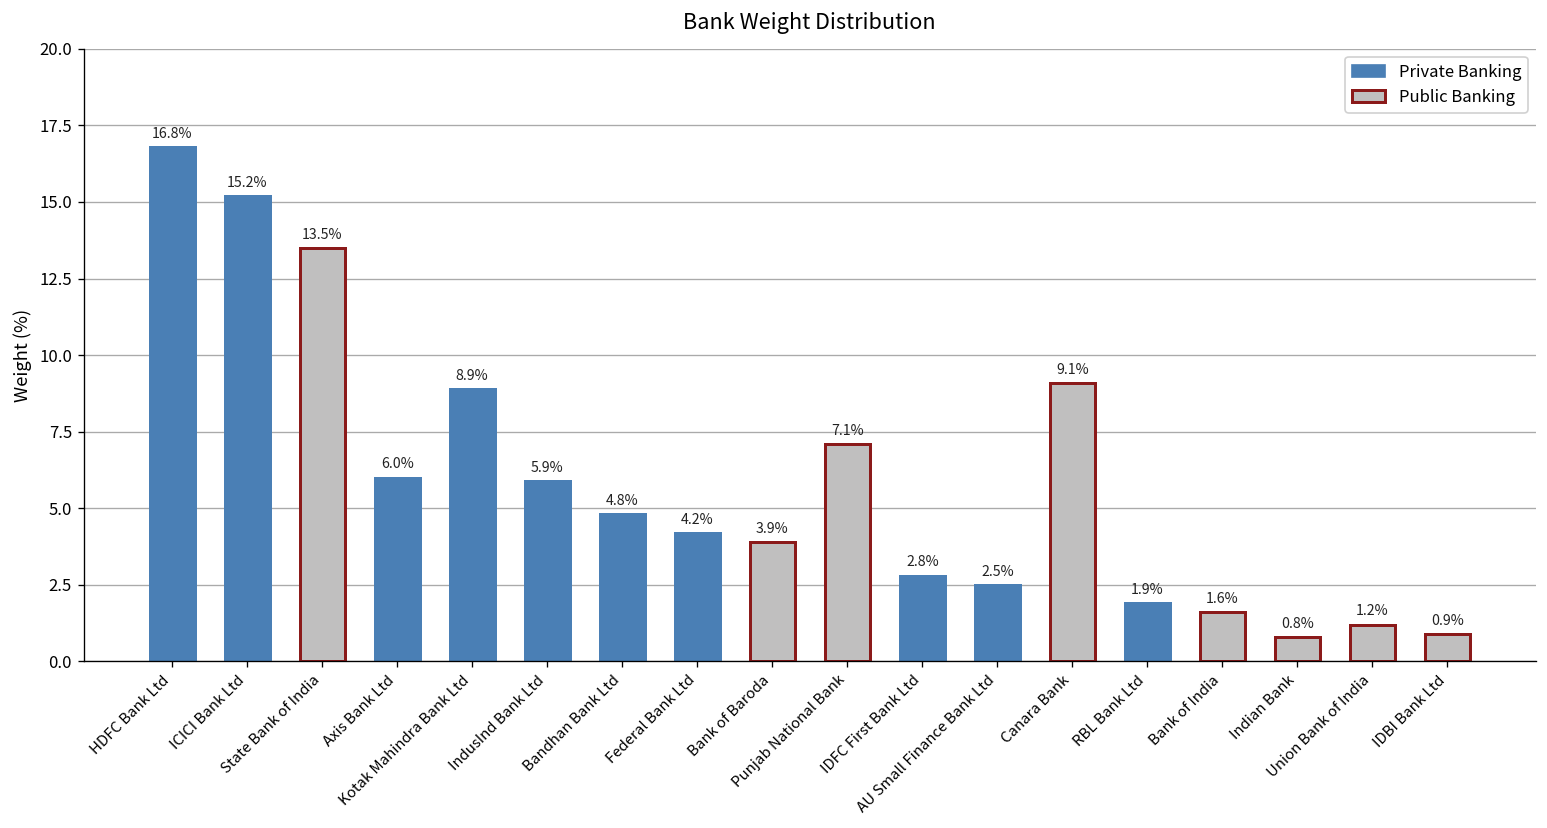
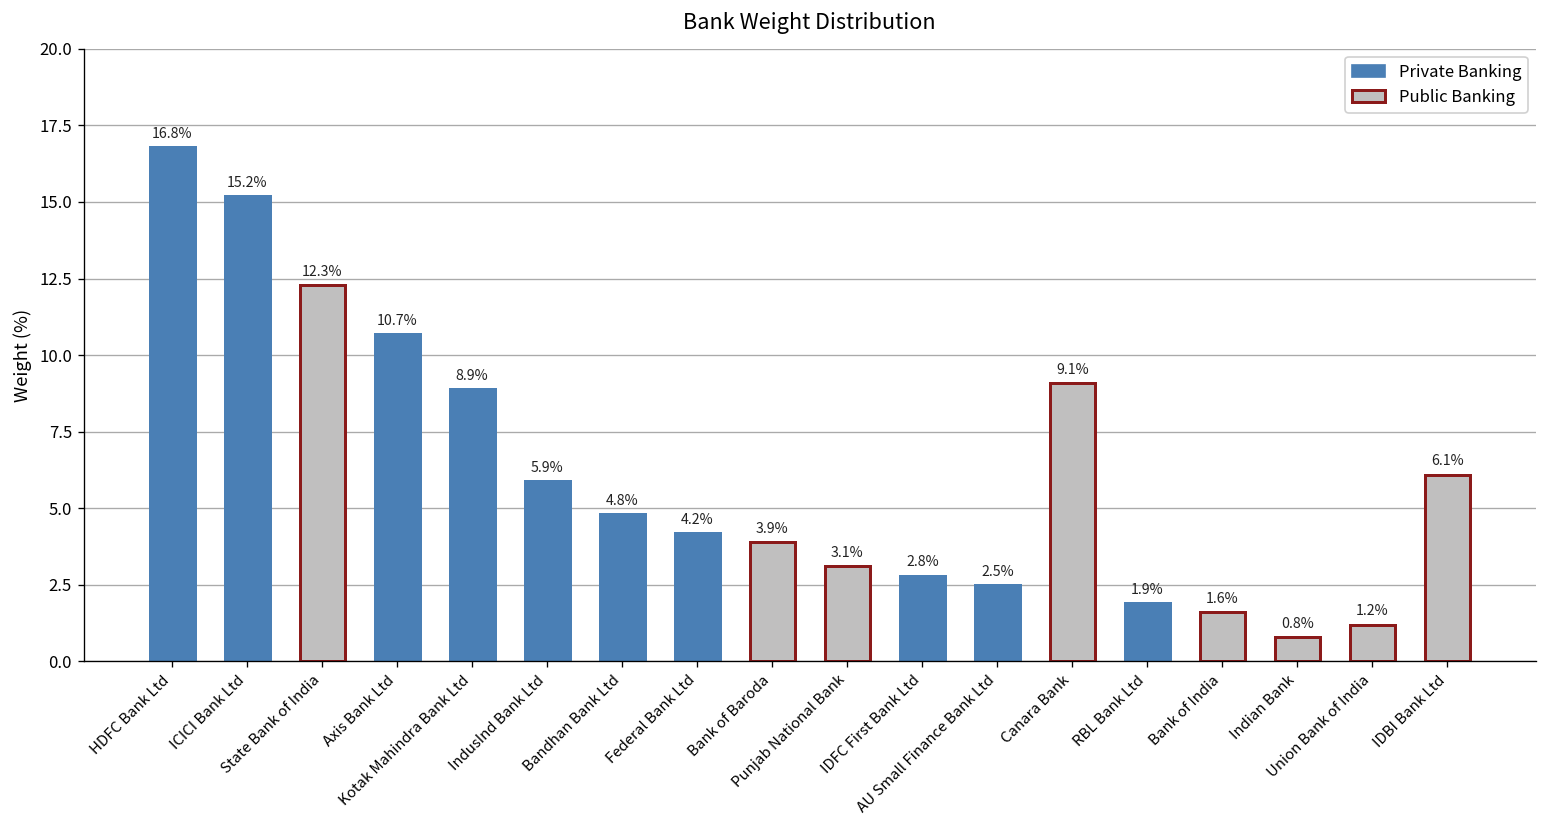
State Bank of India: 13.5% -> 12.3%
Axis Bank Ltd: 6.0% -> 10.7%
Punjab National Bank: 7.1% -> 3.1%
IDBI Bank Ltd: 0.9% -> 6.1%
